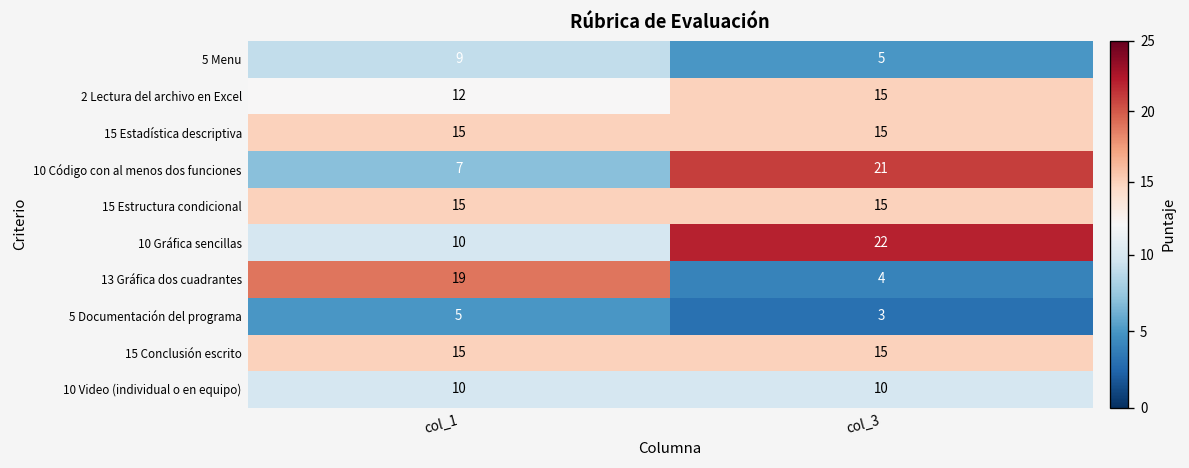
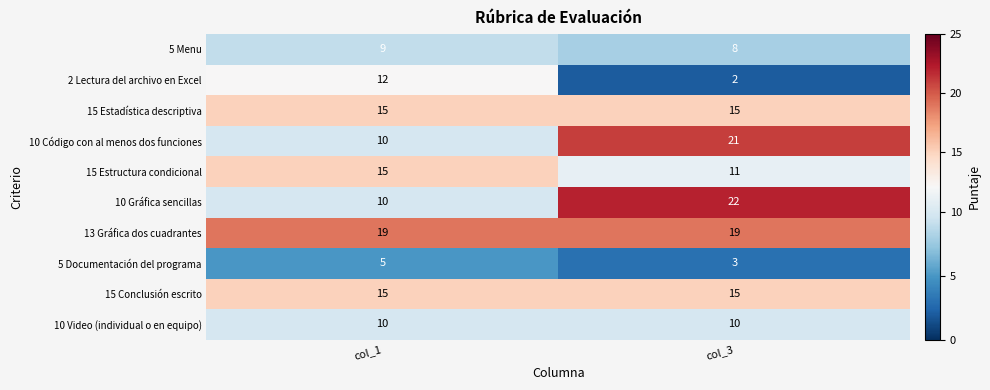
5 Menu, col_3: 5 -> 8
2 Lectura del archivo en Excel, col_3: 15 -> 2
10 Código con al menos dos funciones, col_1: 7 -> 10
15 Estructura condicional, col_3: 15 -> 11
13 Gráfica dos cuadrantes, col_3: 4 -> 19
